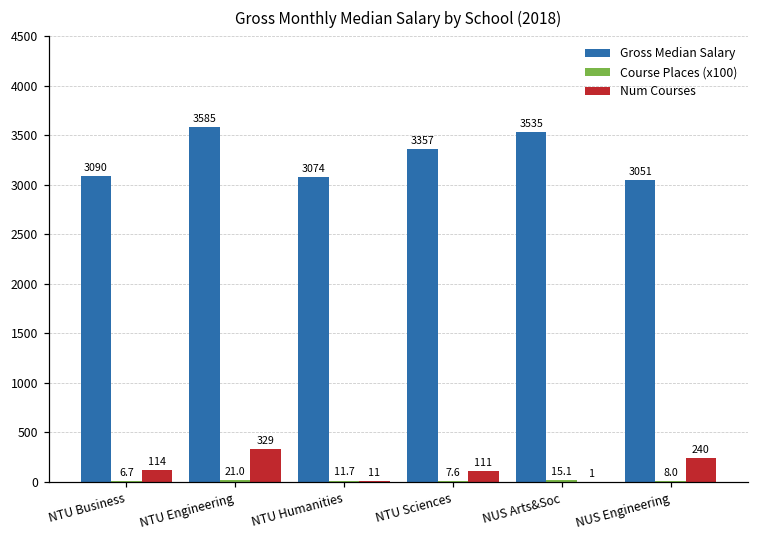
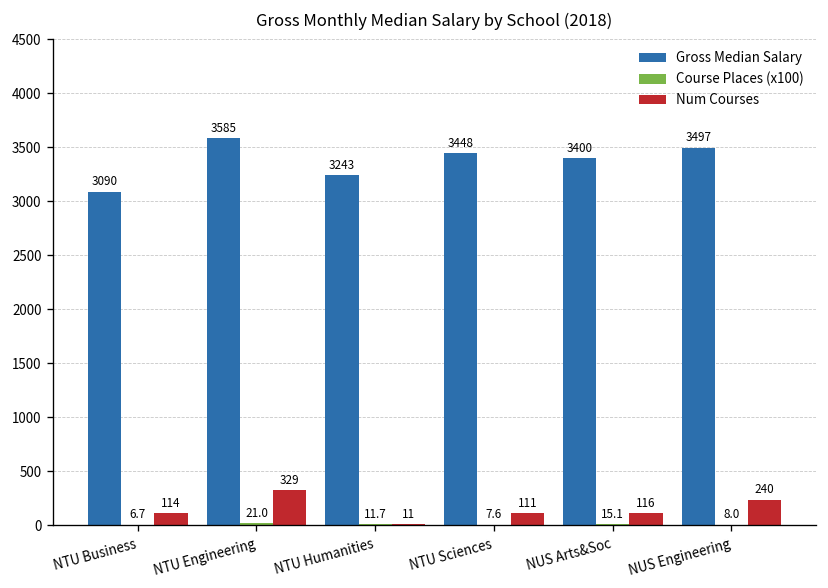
Gross Median Salary, NTU Humanities: 3074 -> 3243
Gross Median Salary, NTU Sciences: 3357 -> 3448
Gross Median Salary, NUS Arts&Soc: 3535 -> 3400
Num Courses, NUS Arts&Soc: 1 -> 116
Gross Median Salary, NUS Engineering: 3051 -> 3497
